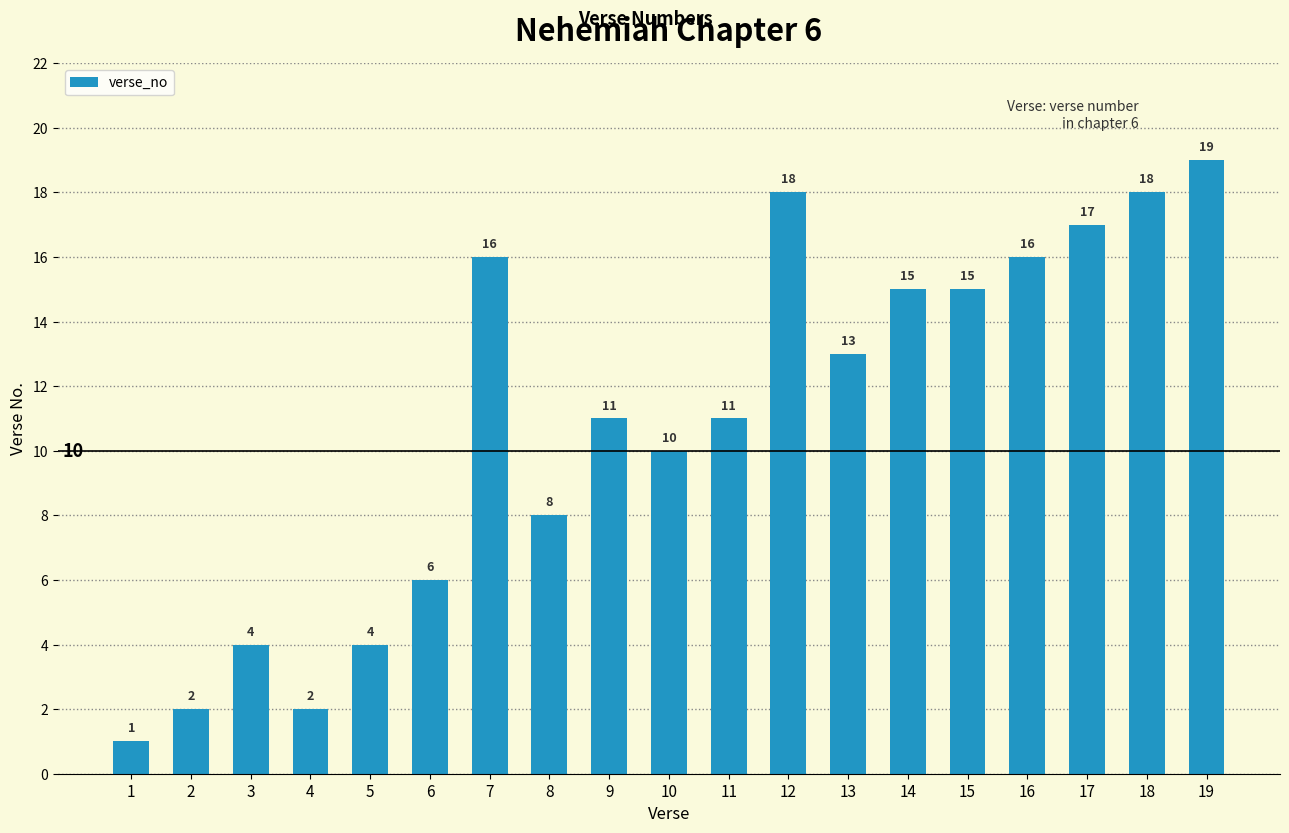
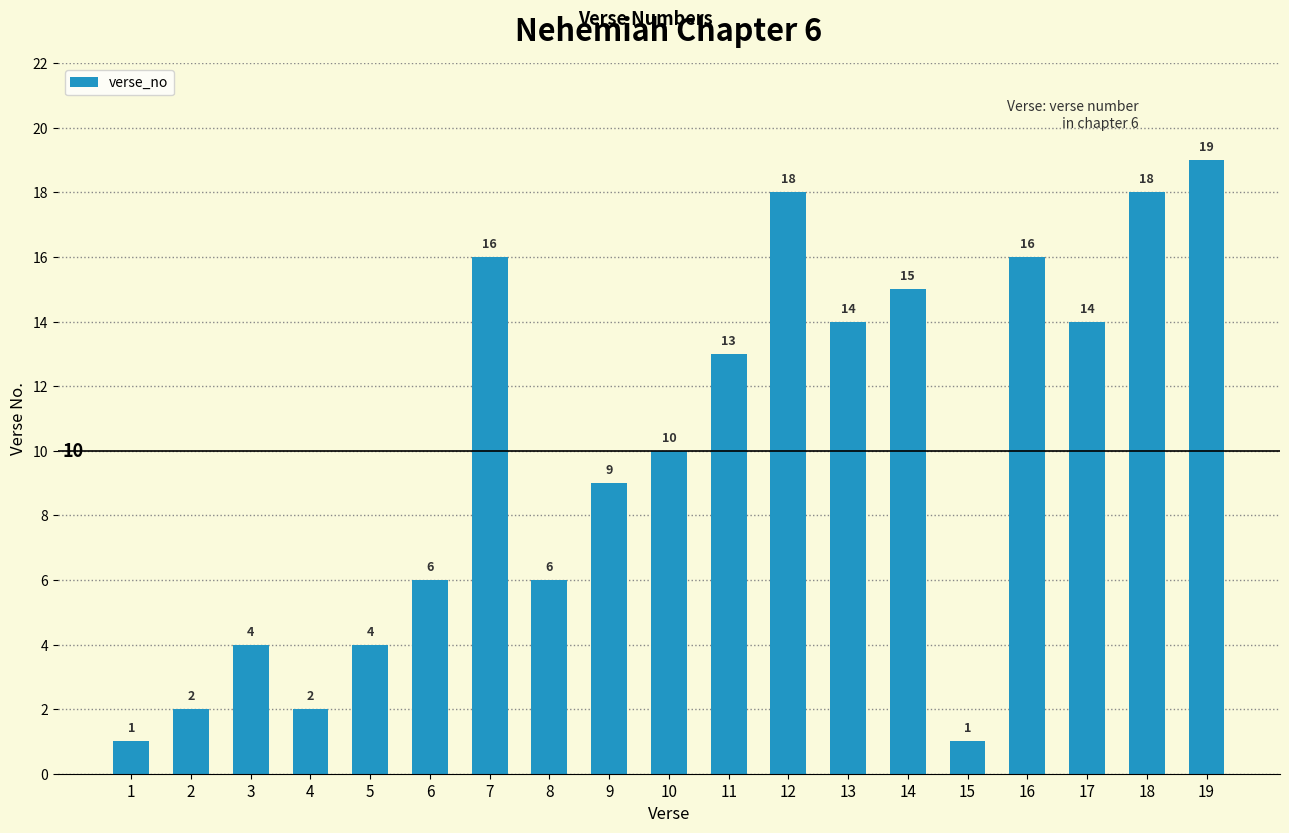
8: 8 -> 6
9: 11 -> 9
11: 11 -> 13
13: 13 -> 14
15: 15 -> 1
17: 17 -> 14
